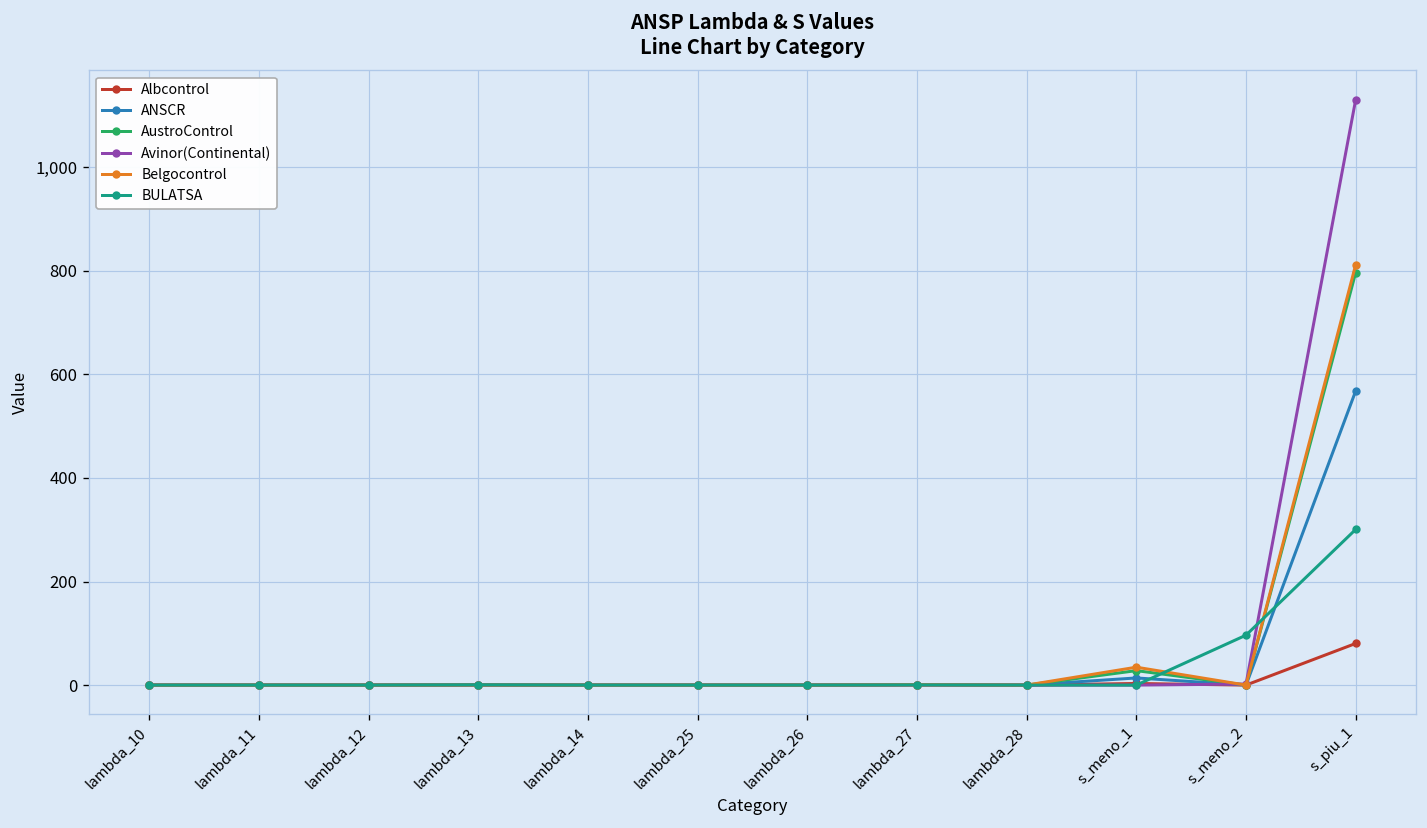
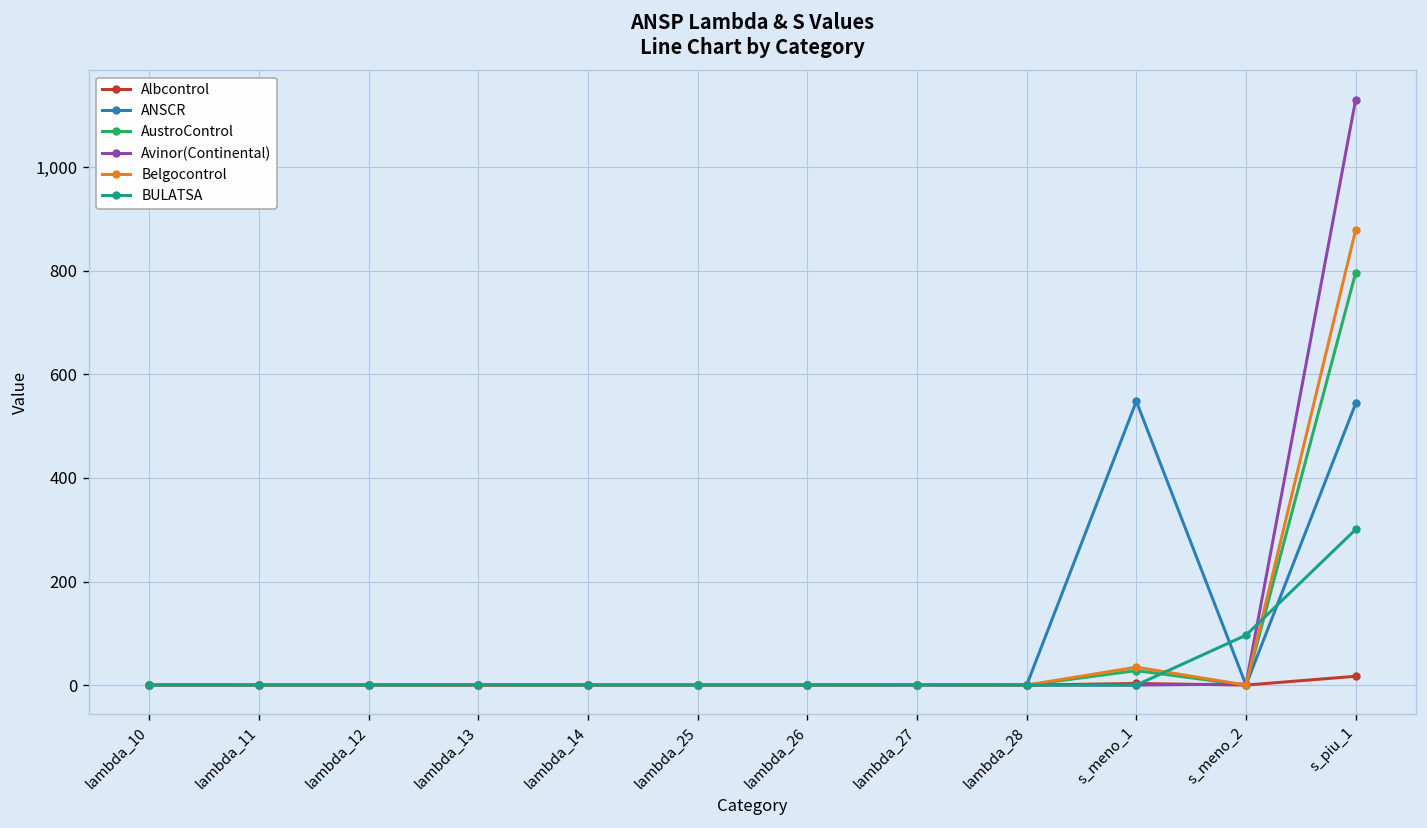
ANSCR, s_meno_1: 10 -> 550
Albcontrol, s_piu_1: 80 -> 20
ANSCR, s_piu_1: 570 -> 540
Belgocontrol, s_piu_1: 810 -> 880
